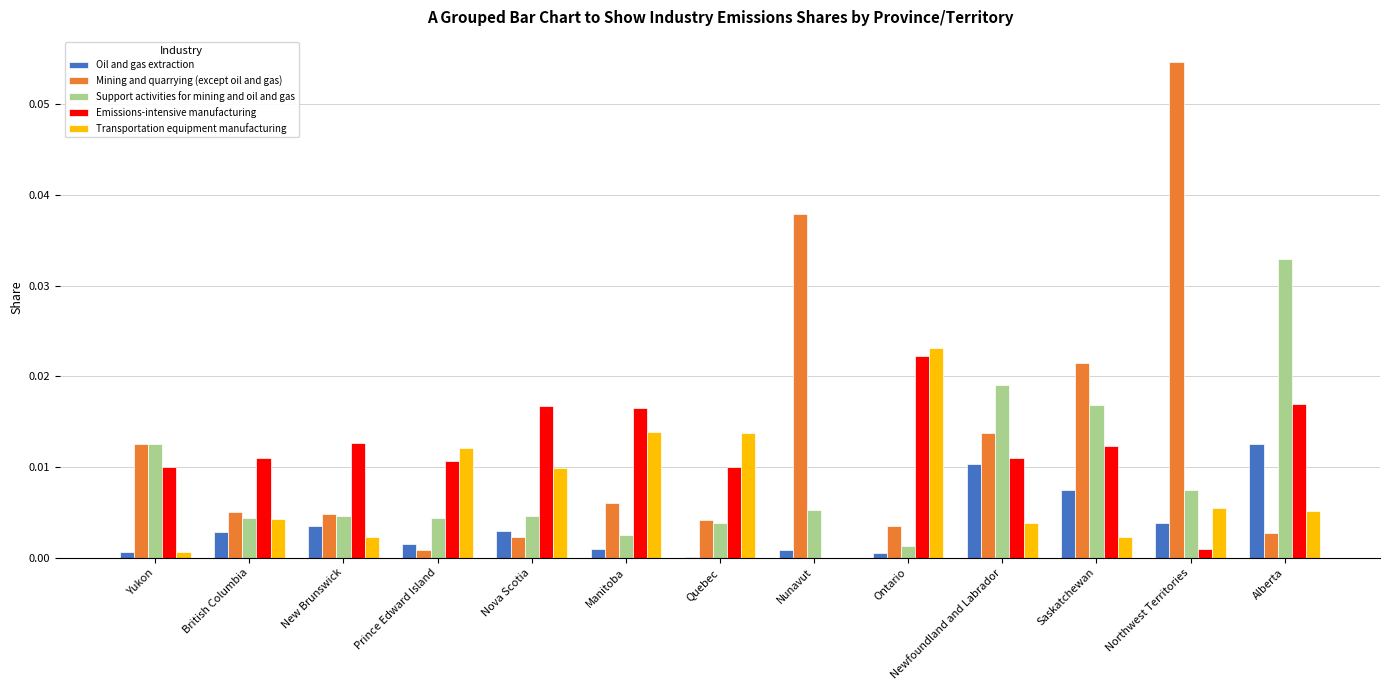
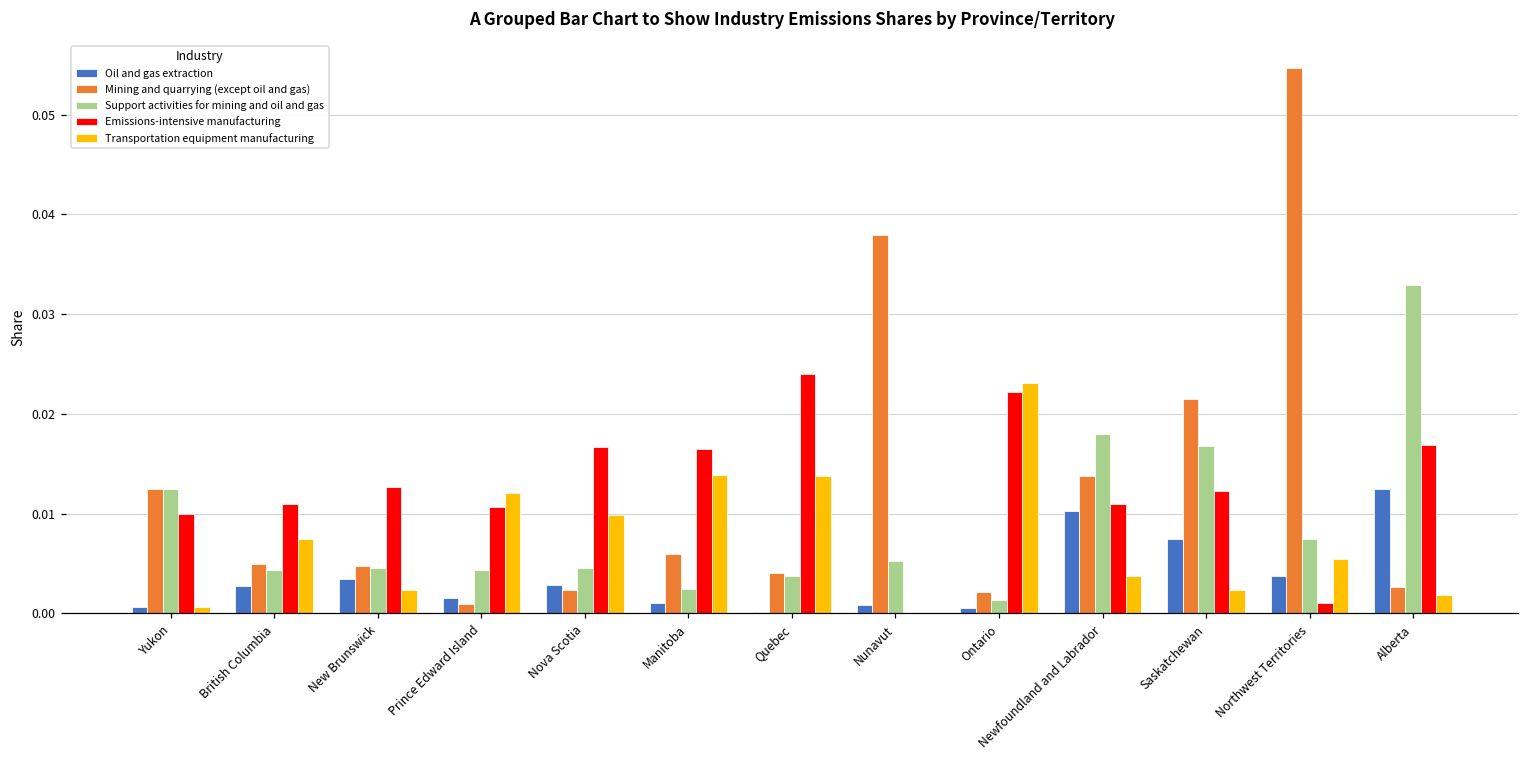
Transportation equipment manufacturing, British Columbia: 0.004 -> 0.008
Emissions-intensive manufacturing, Quebec: 0.010 -> 0.024
Mining and quarrying (except oil and gas), Ontario: 0.004 -> 0.002
Support activities for mining and oil and gas, Newfoundland and Labrador: 0.019 -> 0.018
Transportation equipment manufacturing, Alberta: 0.005 -> 0.002
